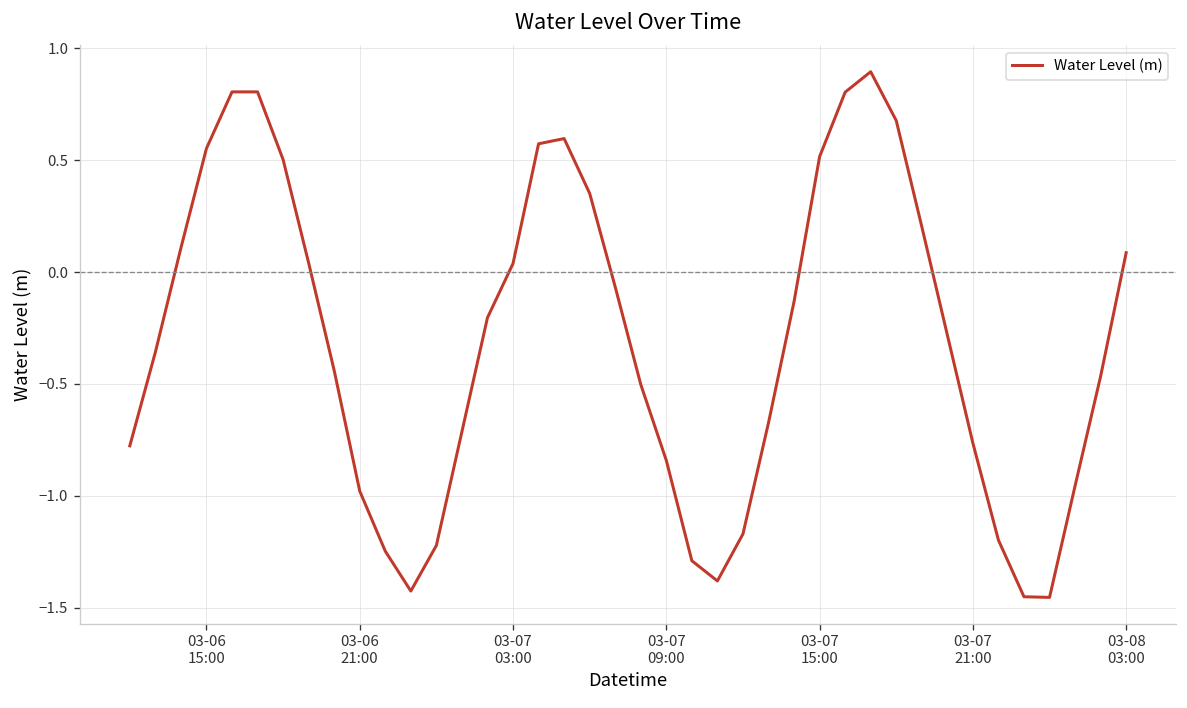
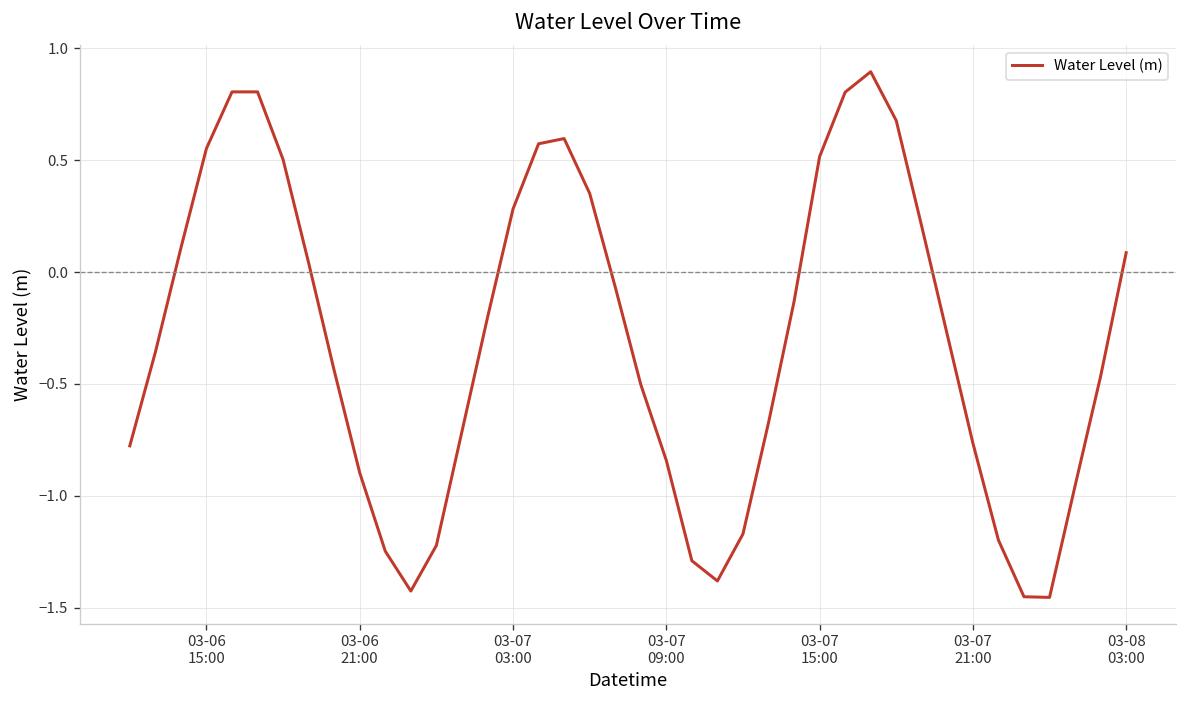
03-06 21:00: -0.98 -> -0.90
03-07 03:00: 0.04 -> 0.28
